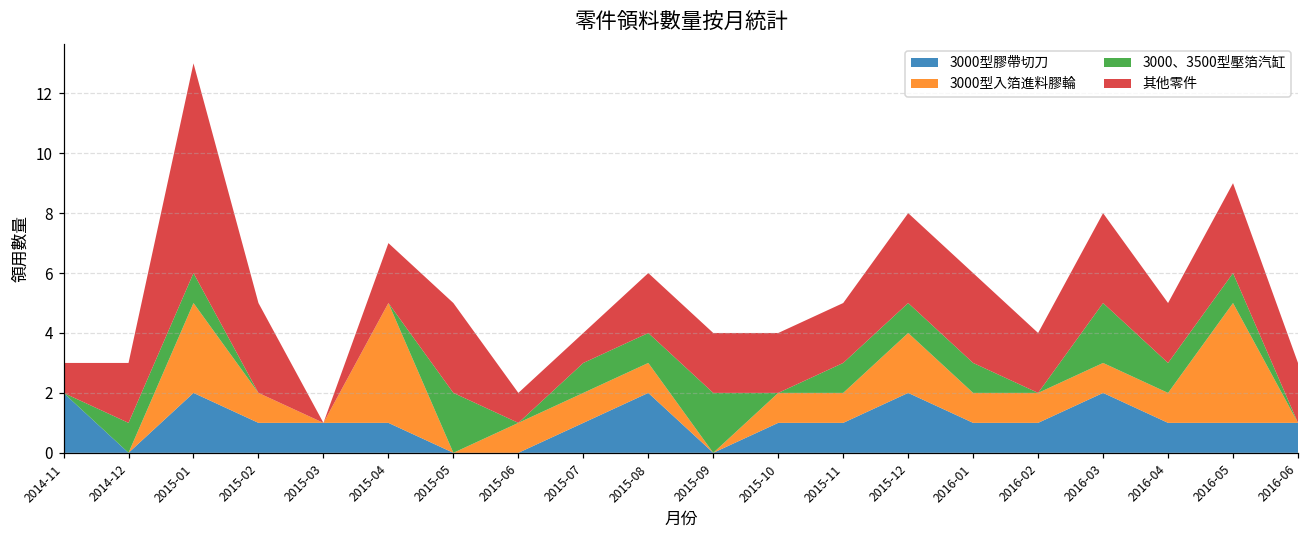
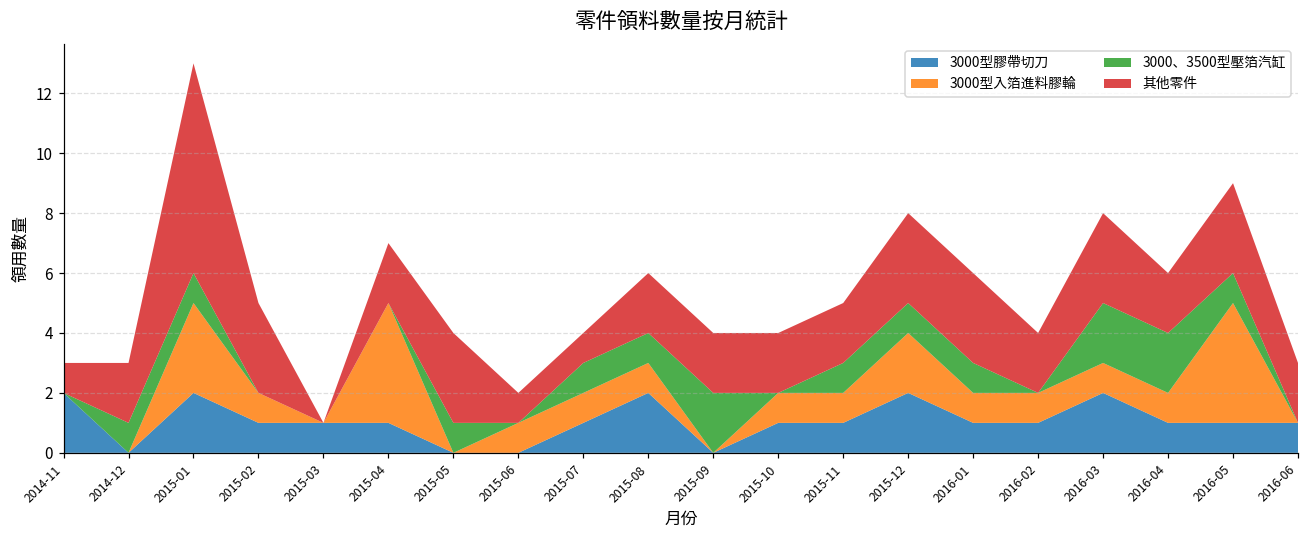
3000、3500型壓箔汽缸, 2015-05: 2 -> 1
3000、3500型壓箔汽缸, 2016-04: 1 -> 2
